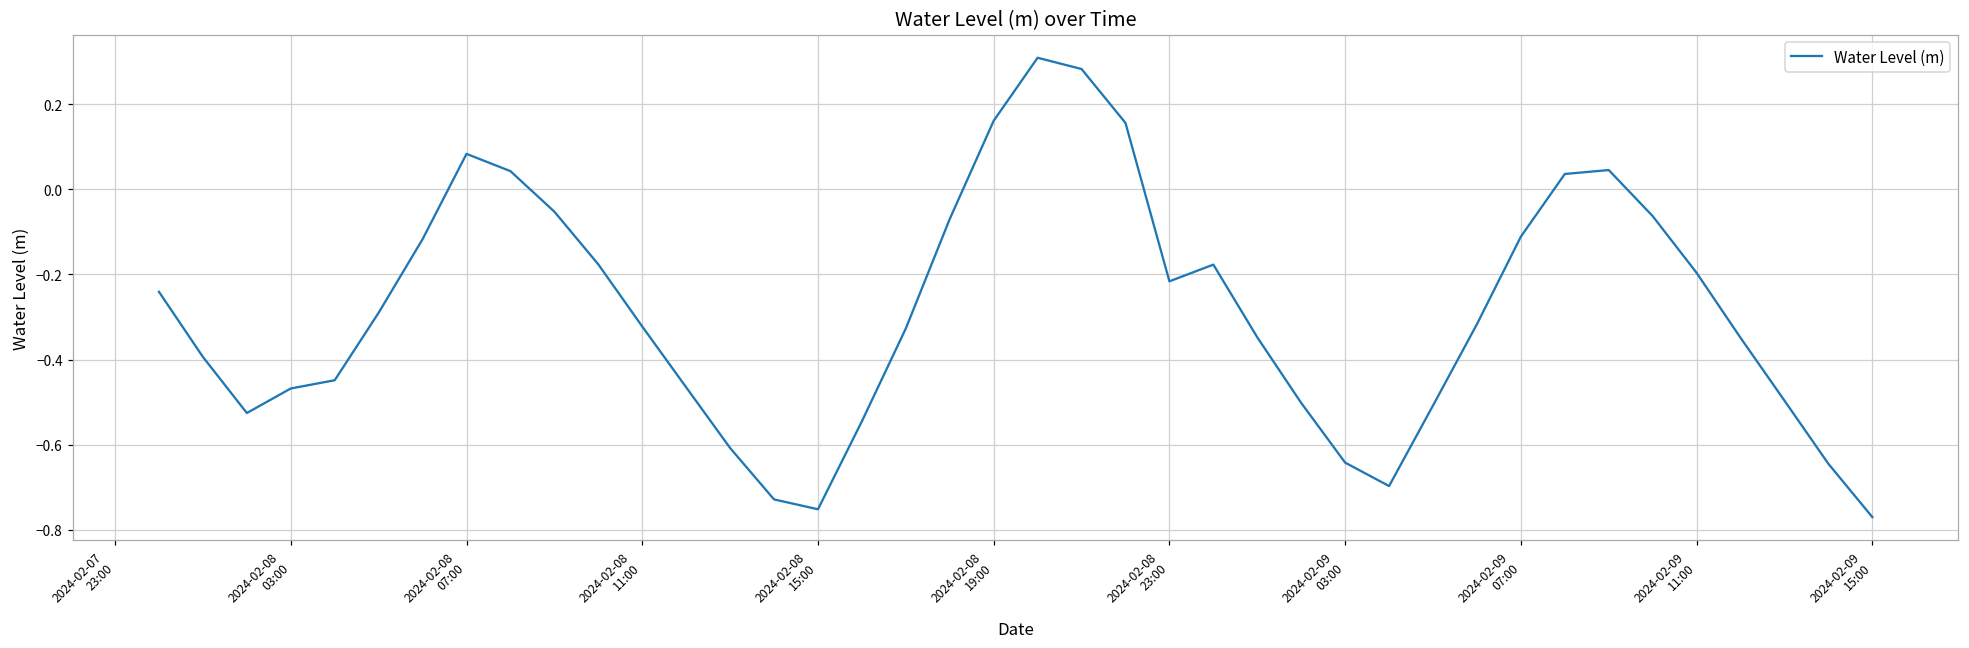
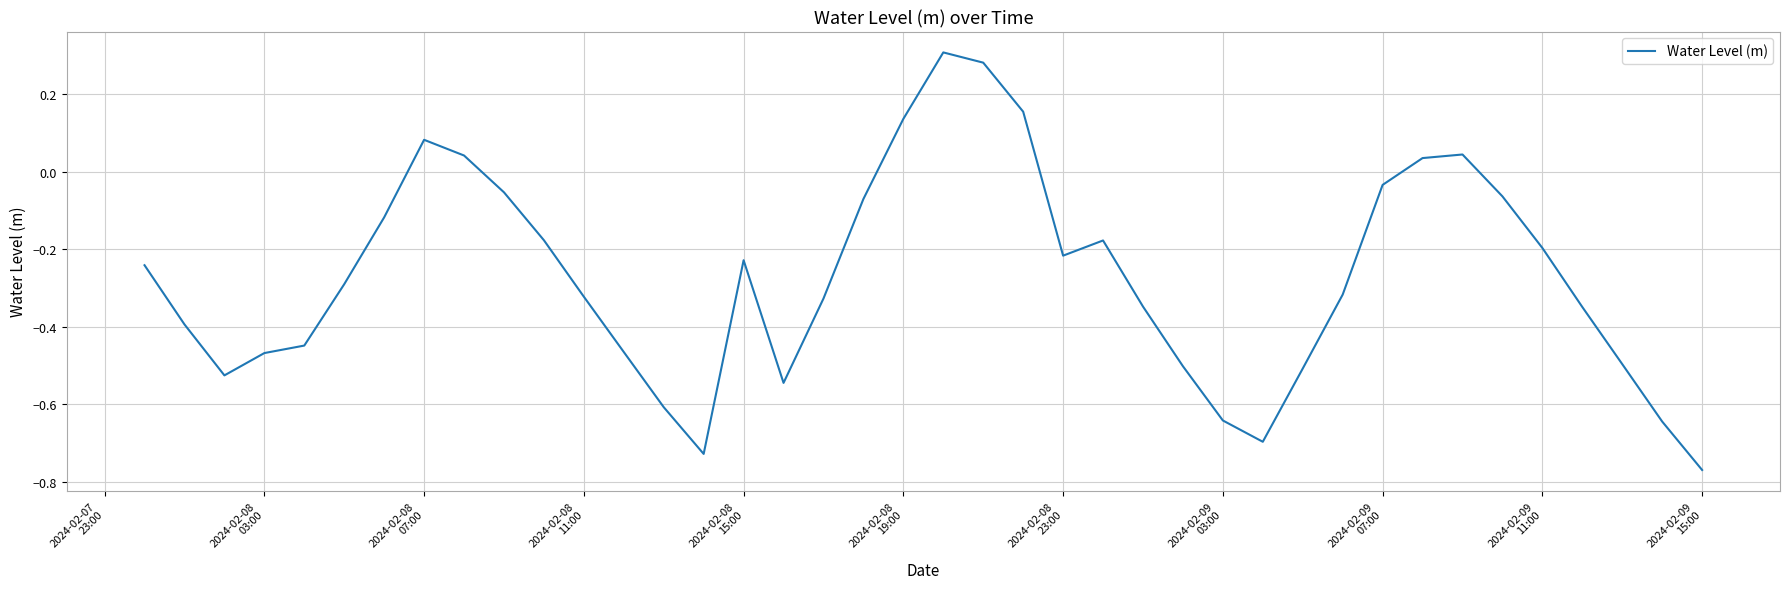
2024-02-08 15:00: -0.75 -> -0.23
2024-02-08 19:00: 0.16 -> 0.14
2024-02-09 07:00: -0.11 -> -0.03
